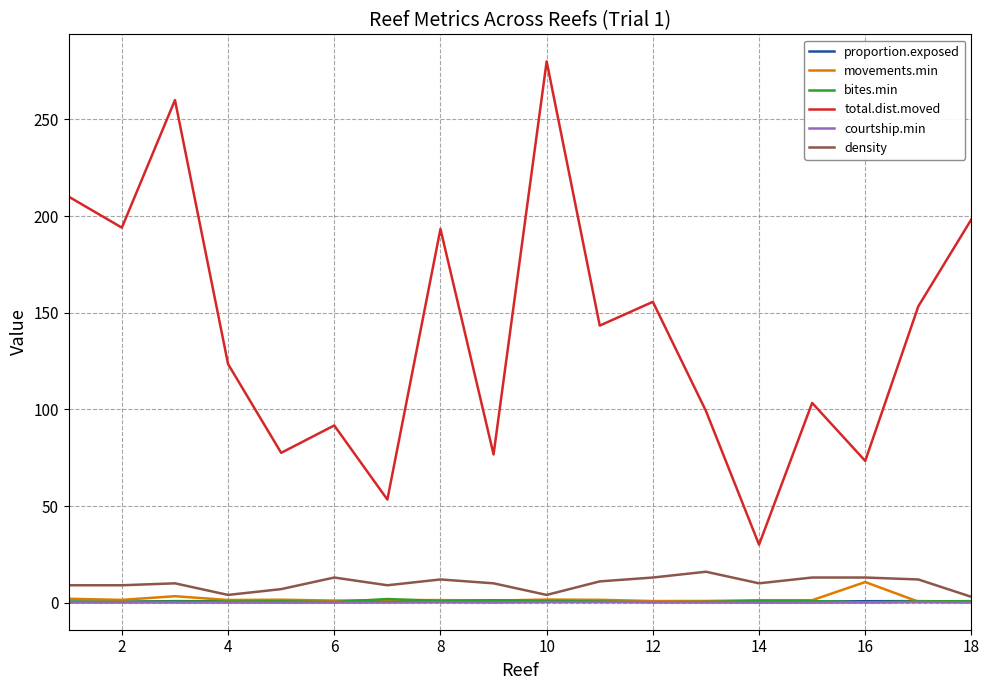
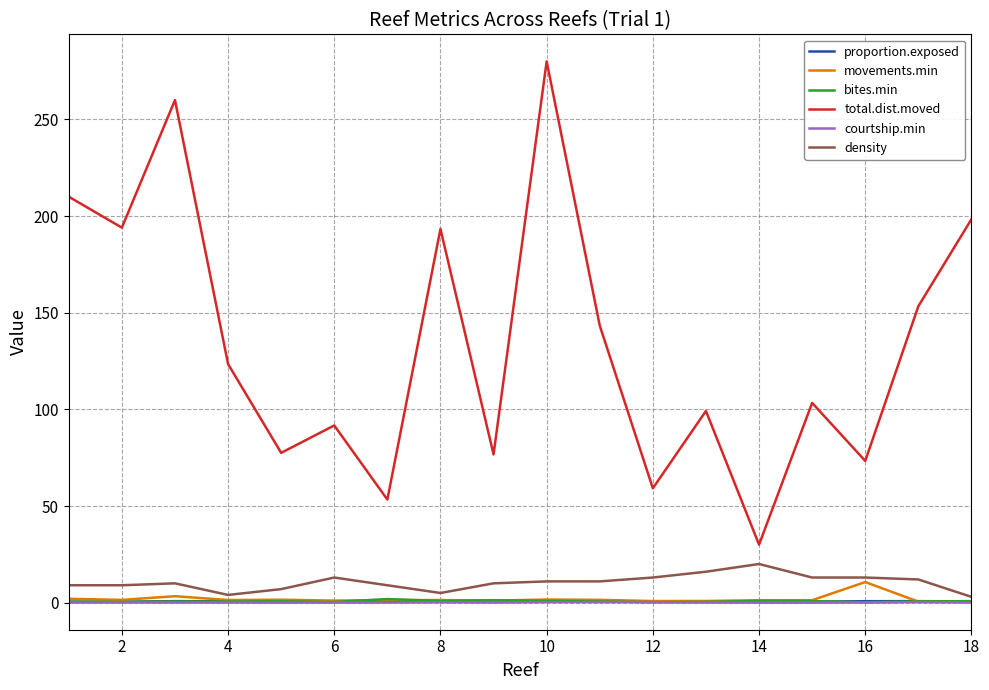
density, 8: 12 -> 5
density, 10: 4 -> 11
total.dist.moved, 12: 156 -> 59
density, 14: 10 -> 20
